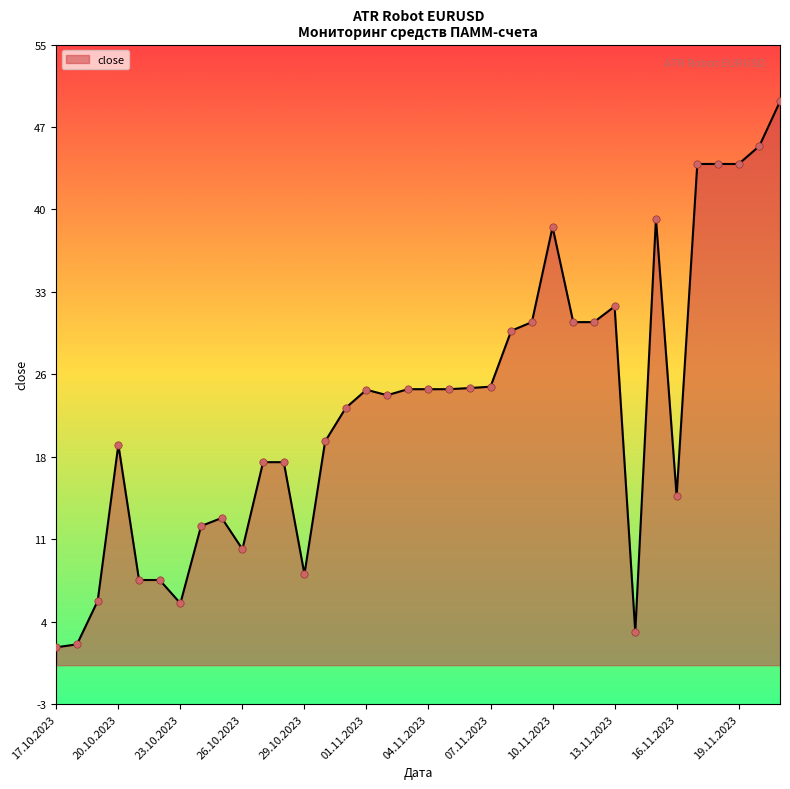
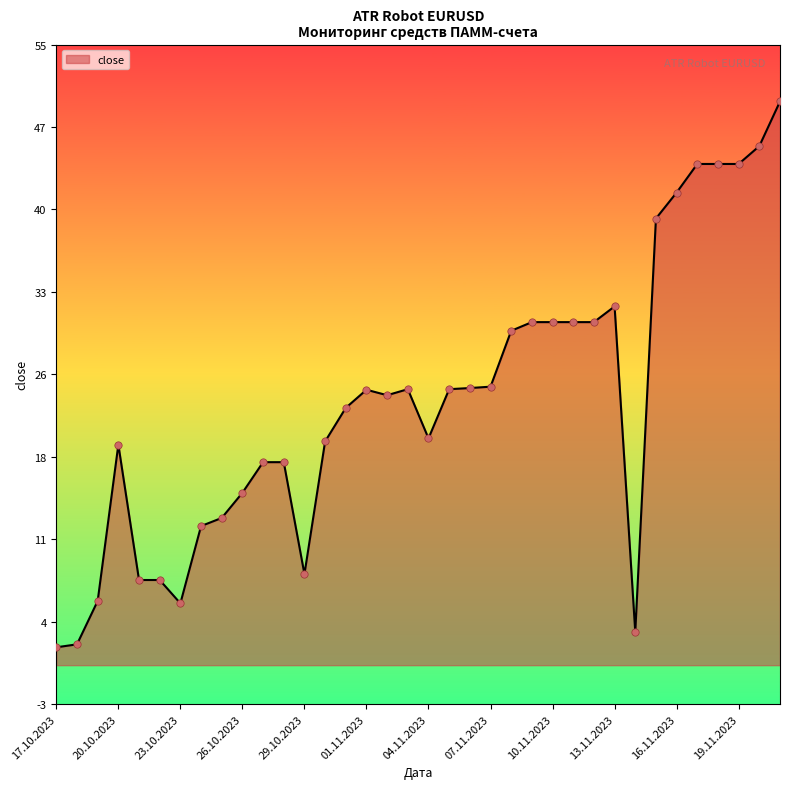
26.10.2023: 10.2 -> 15.1
04.11.2023: 24.2 -> 19.9
10.11.2023: 38.5 -> 30.1
16.11.2023: 14.9 -> 41.5
